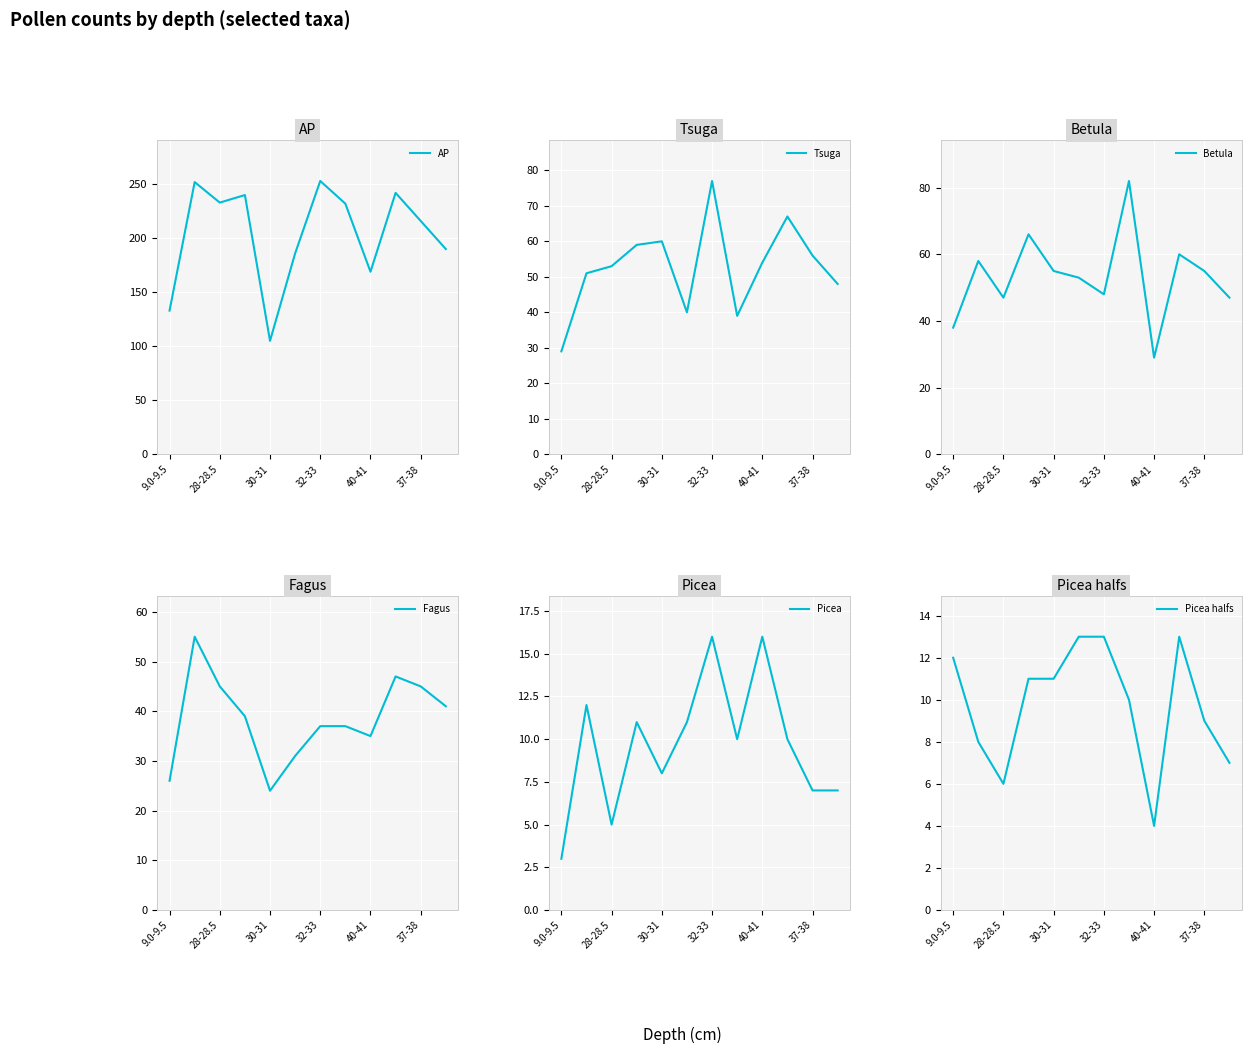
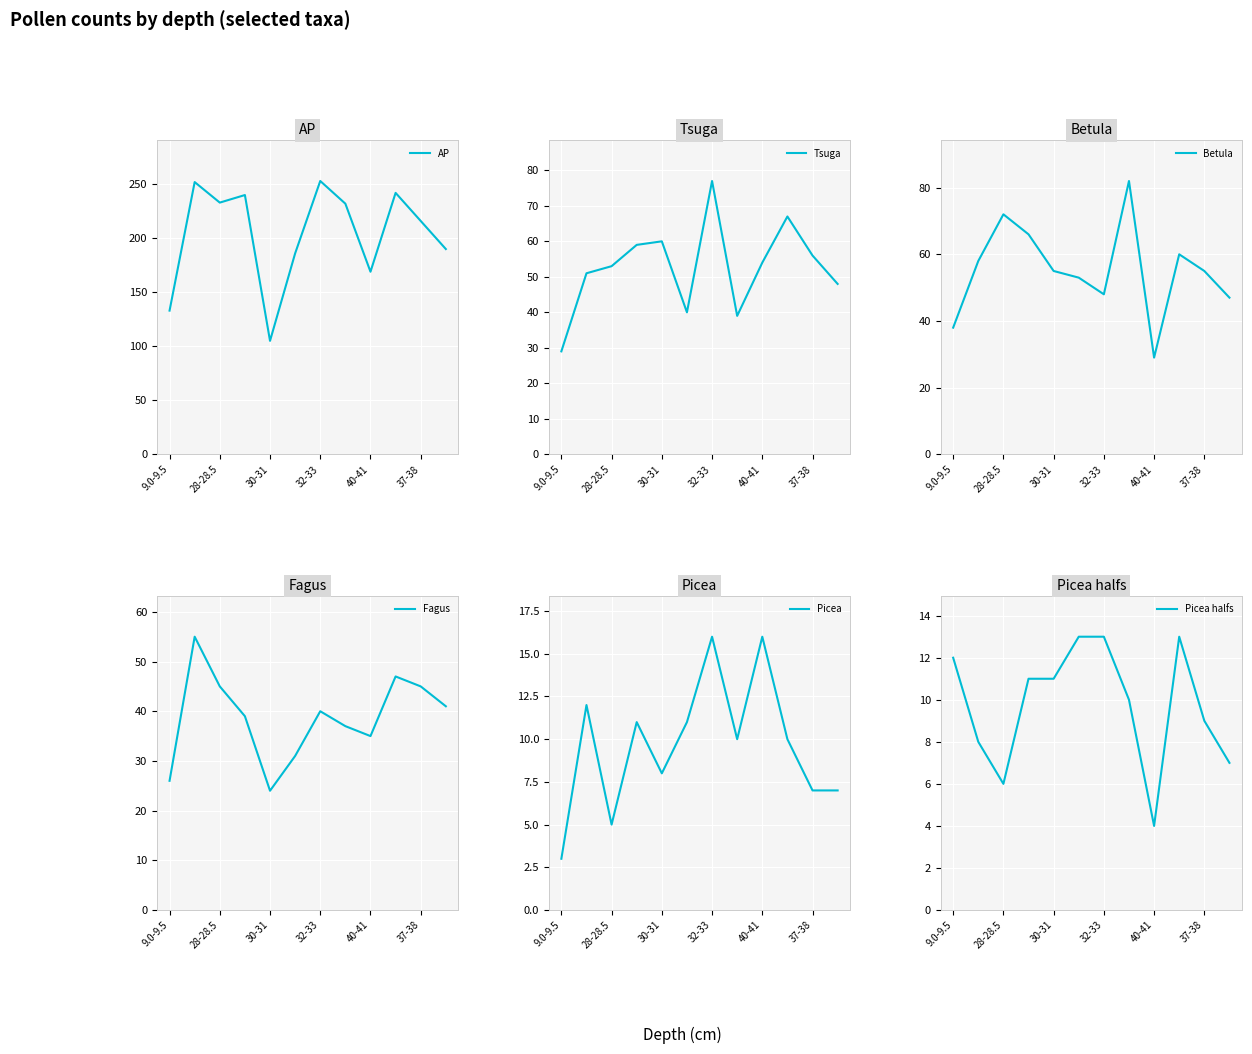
Betula, 28-28.5: 47 -> 72
Fagus, 32-33: 37 -> 40
